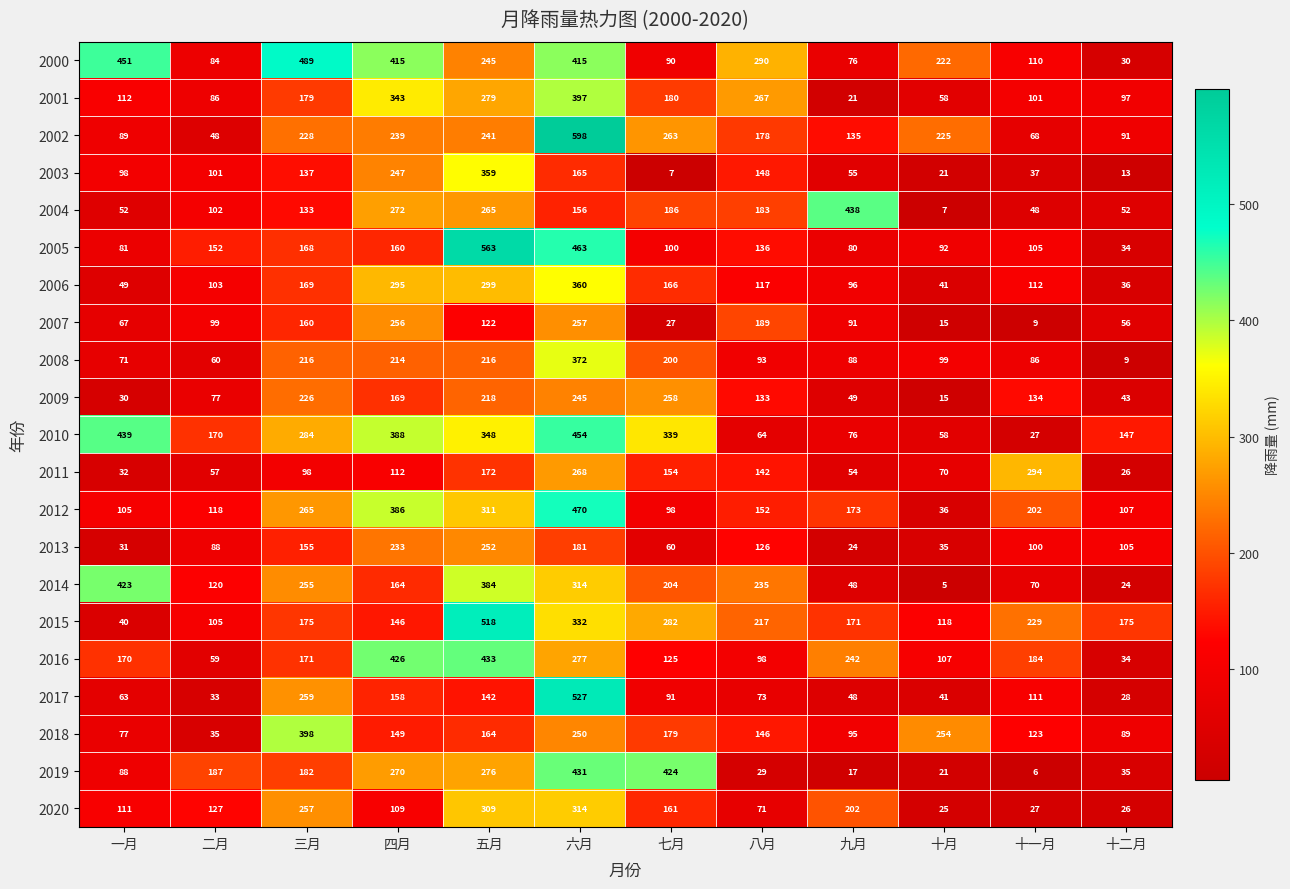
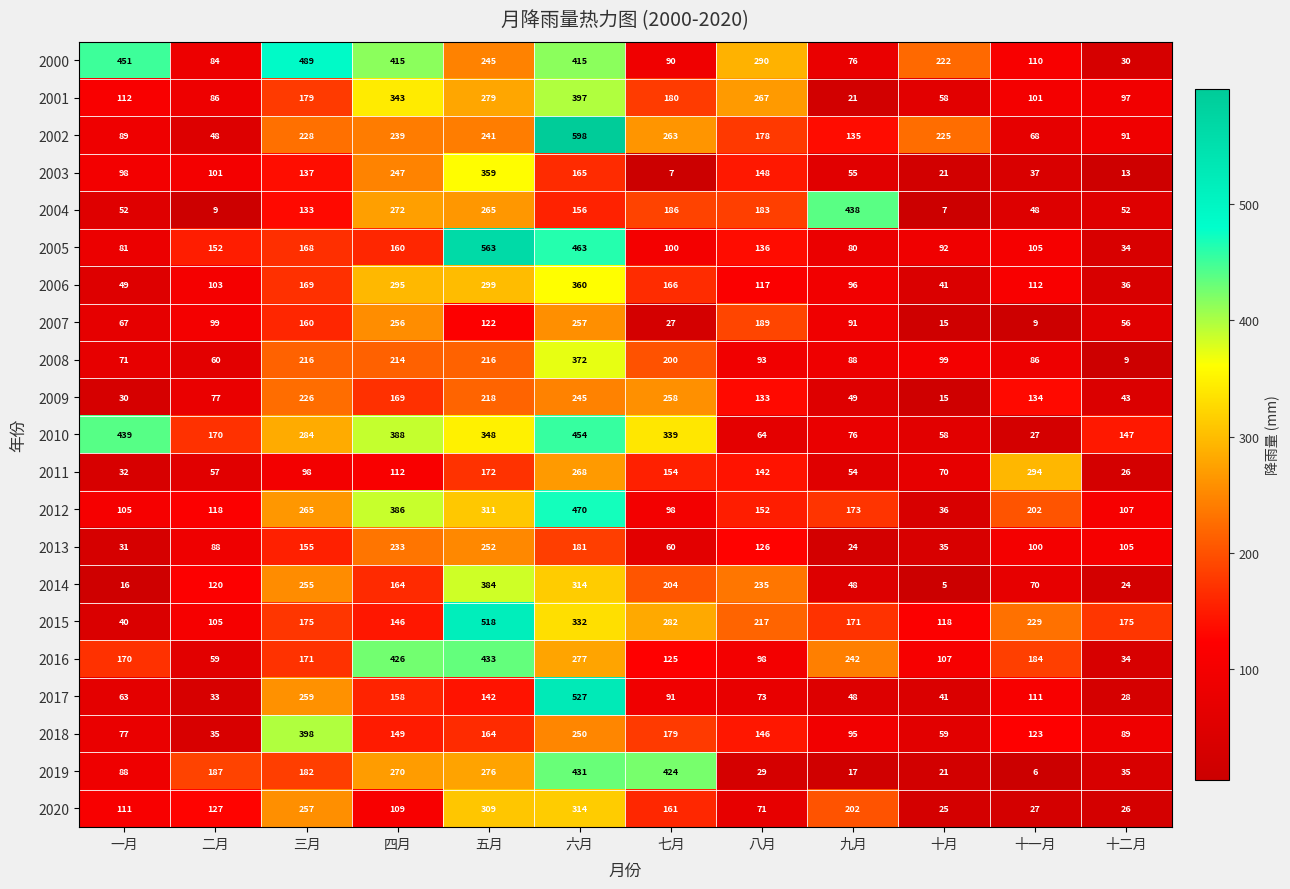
2004, 二月: 102 -> 9
2014, 一月: 423 -> 16
2018, 十月: 254 -> 59
